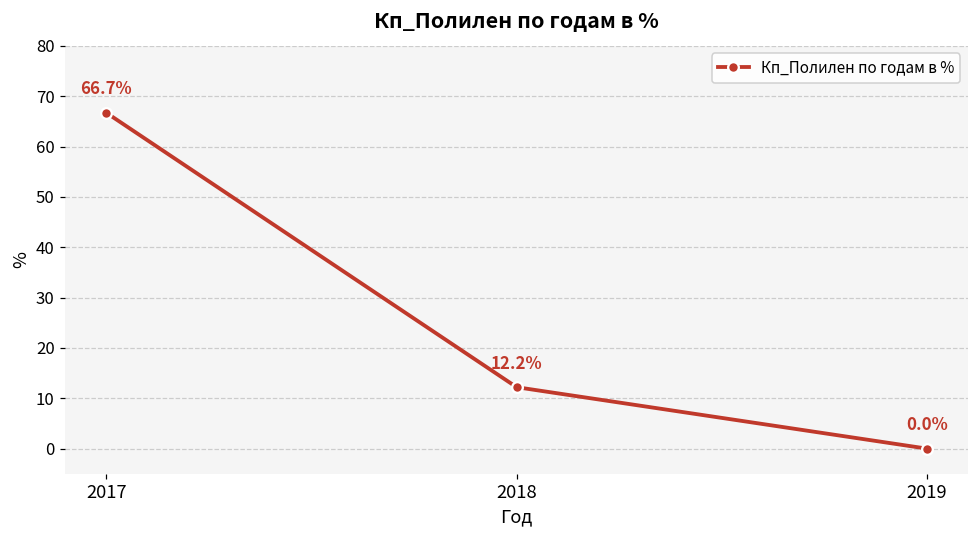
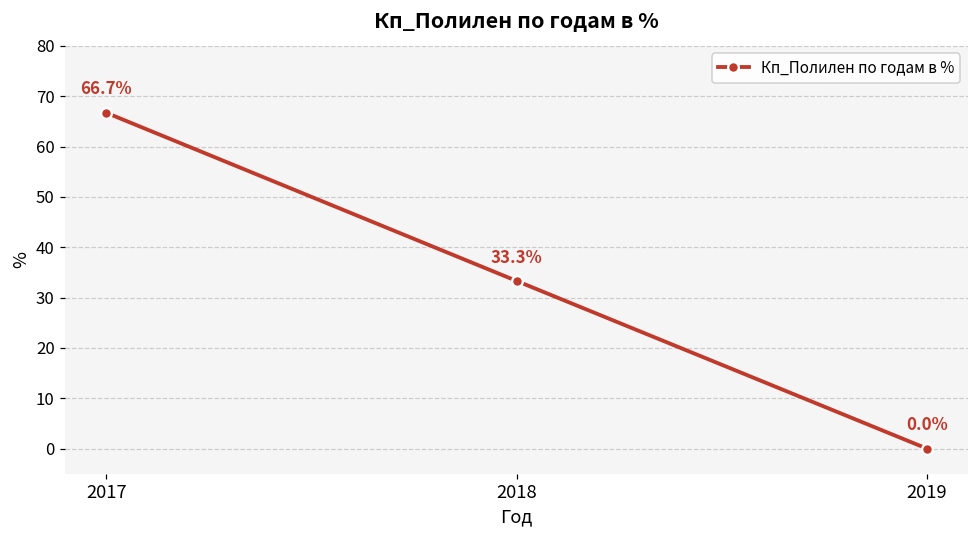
2018: 12.2% -> 33.3%
